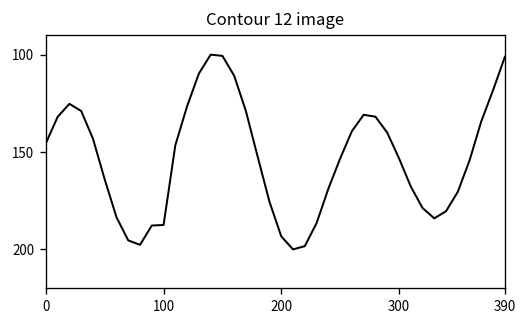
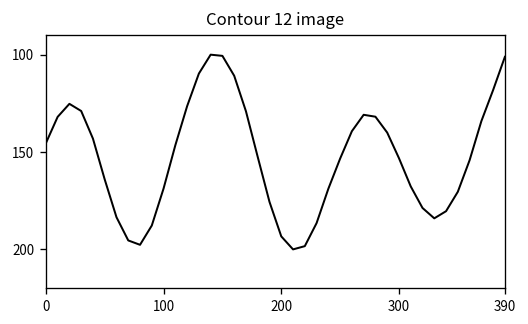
100: 187 -> 169
